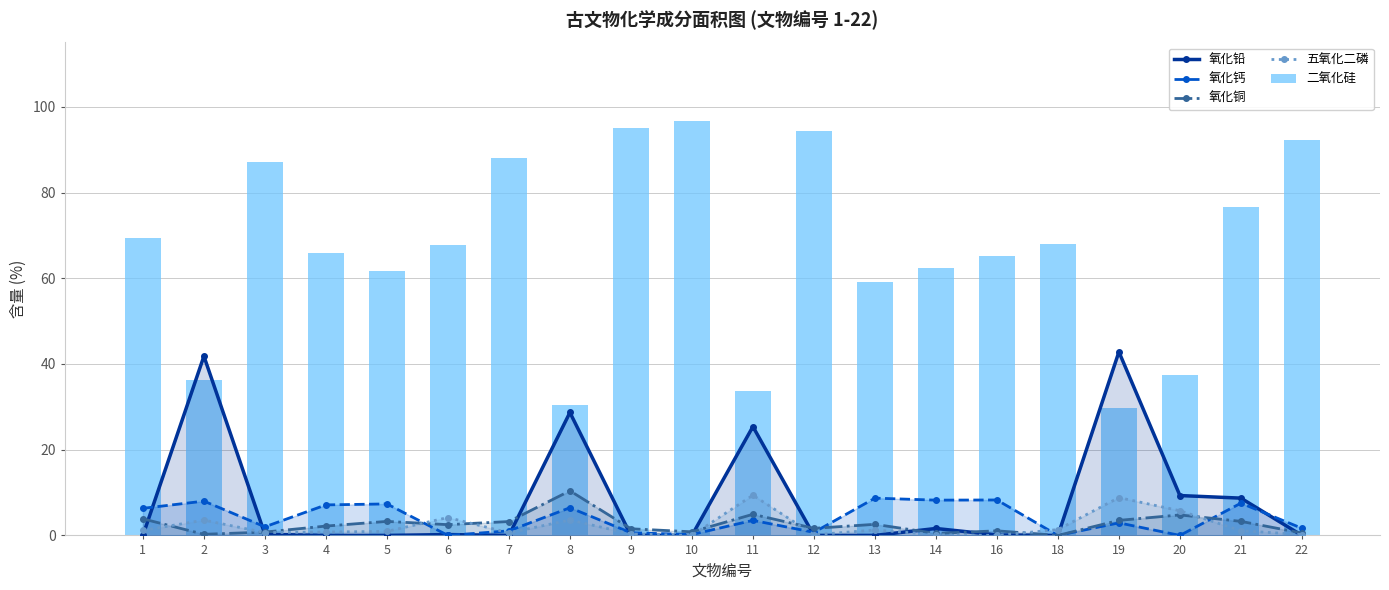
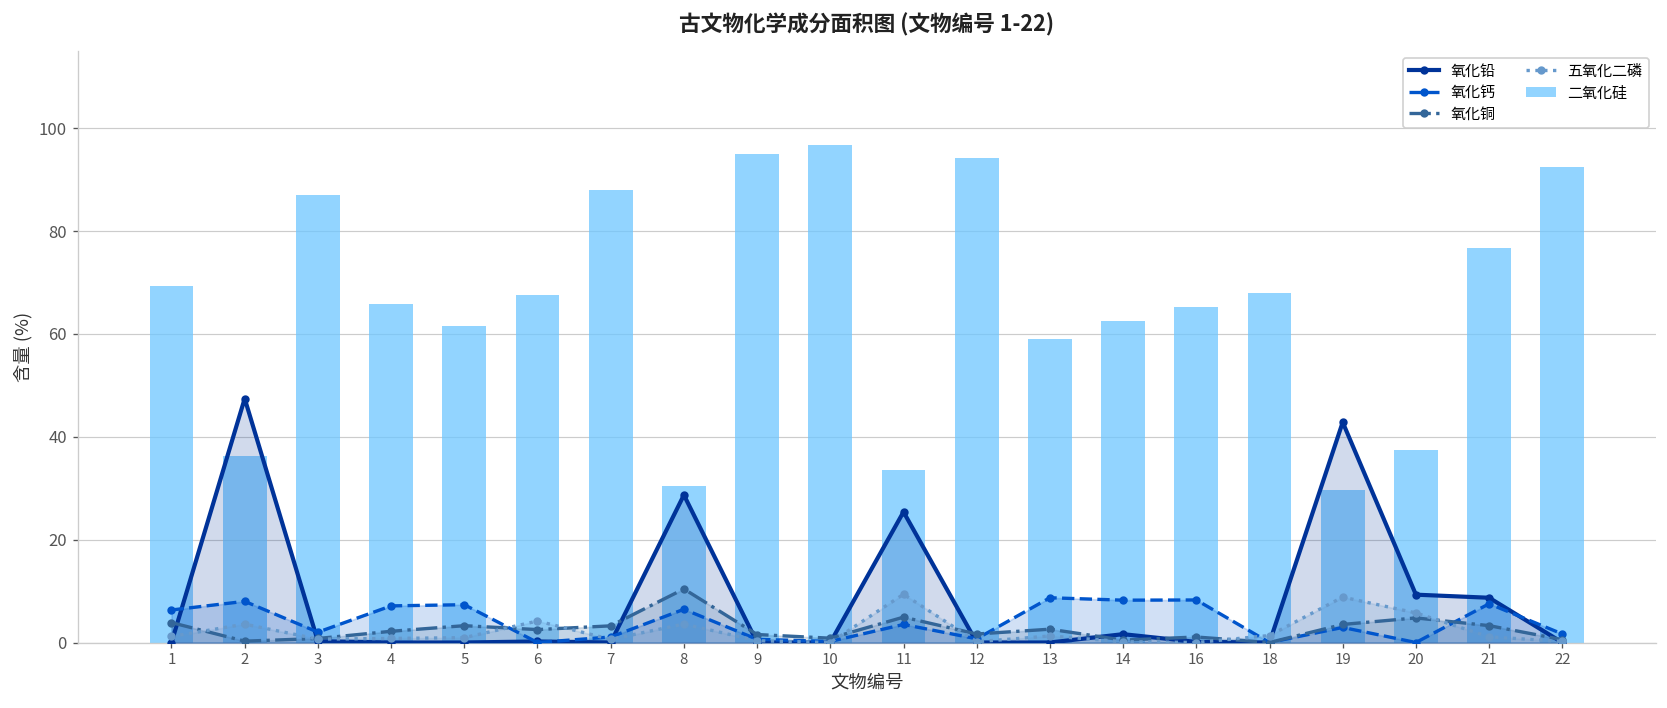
氧化铅, 2: 42 -> 47
